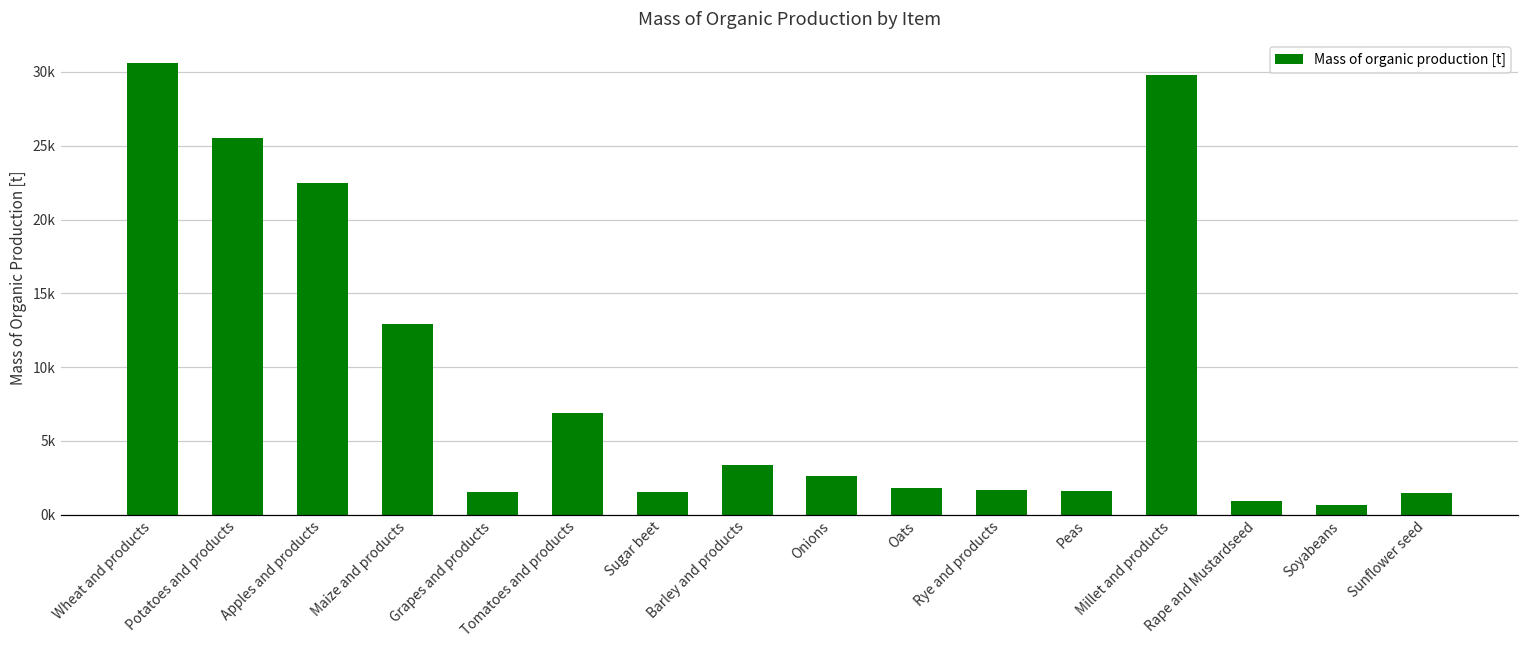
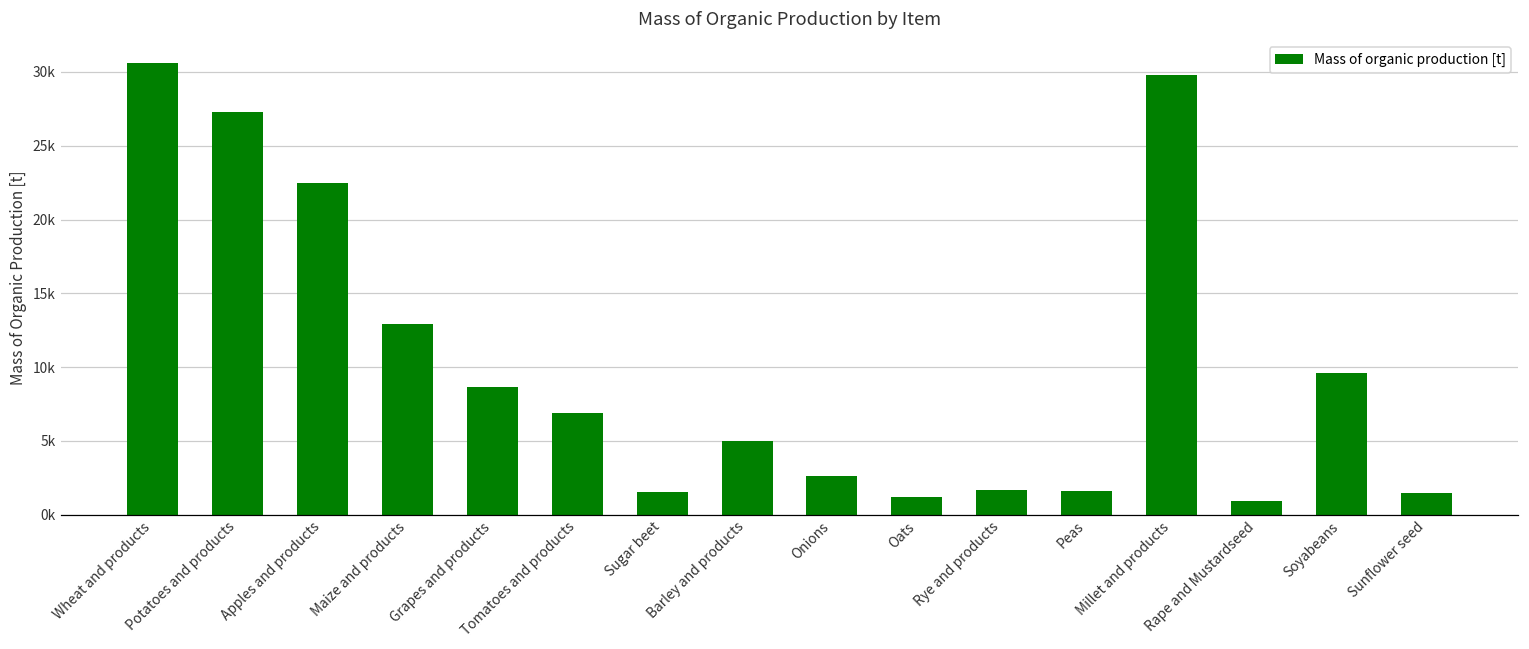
Potatoes and products: 25500 -> 27300
Grapes and products: 1500 -> 8700
Barley and products: 3400 -> 5000
Oats: 1800 -> 1200
Soyabeans: 600 -> 9600
